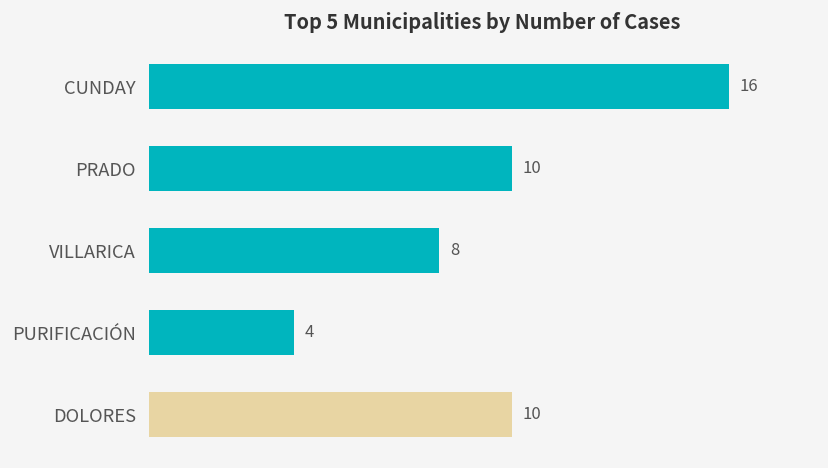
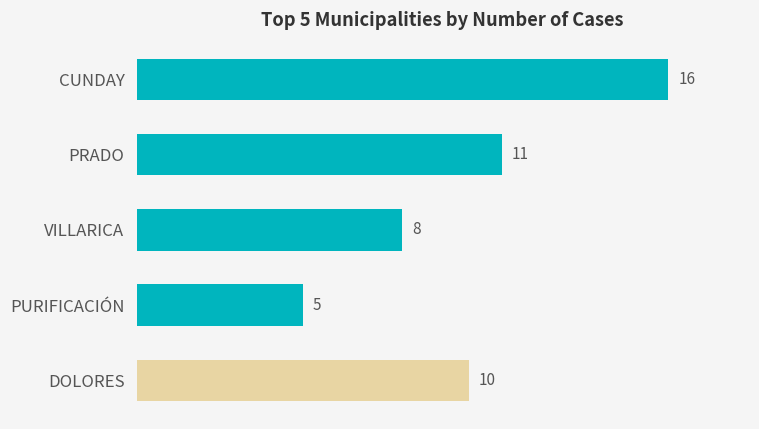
PRADO: 10 -> 11
PURIFICACIÓN: 4 -> 5
